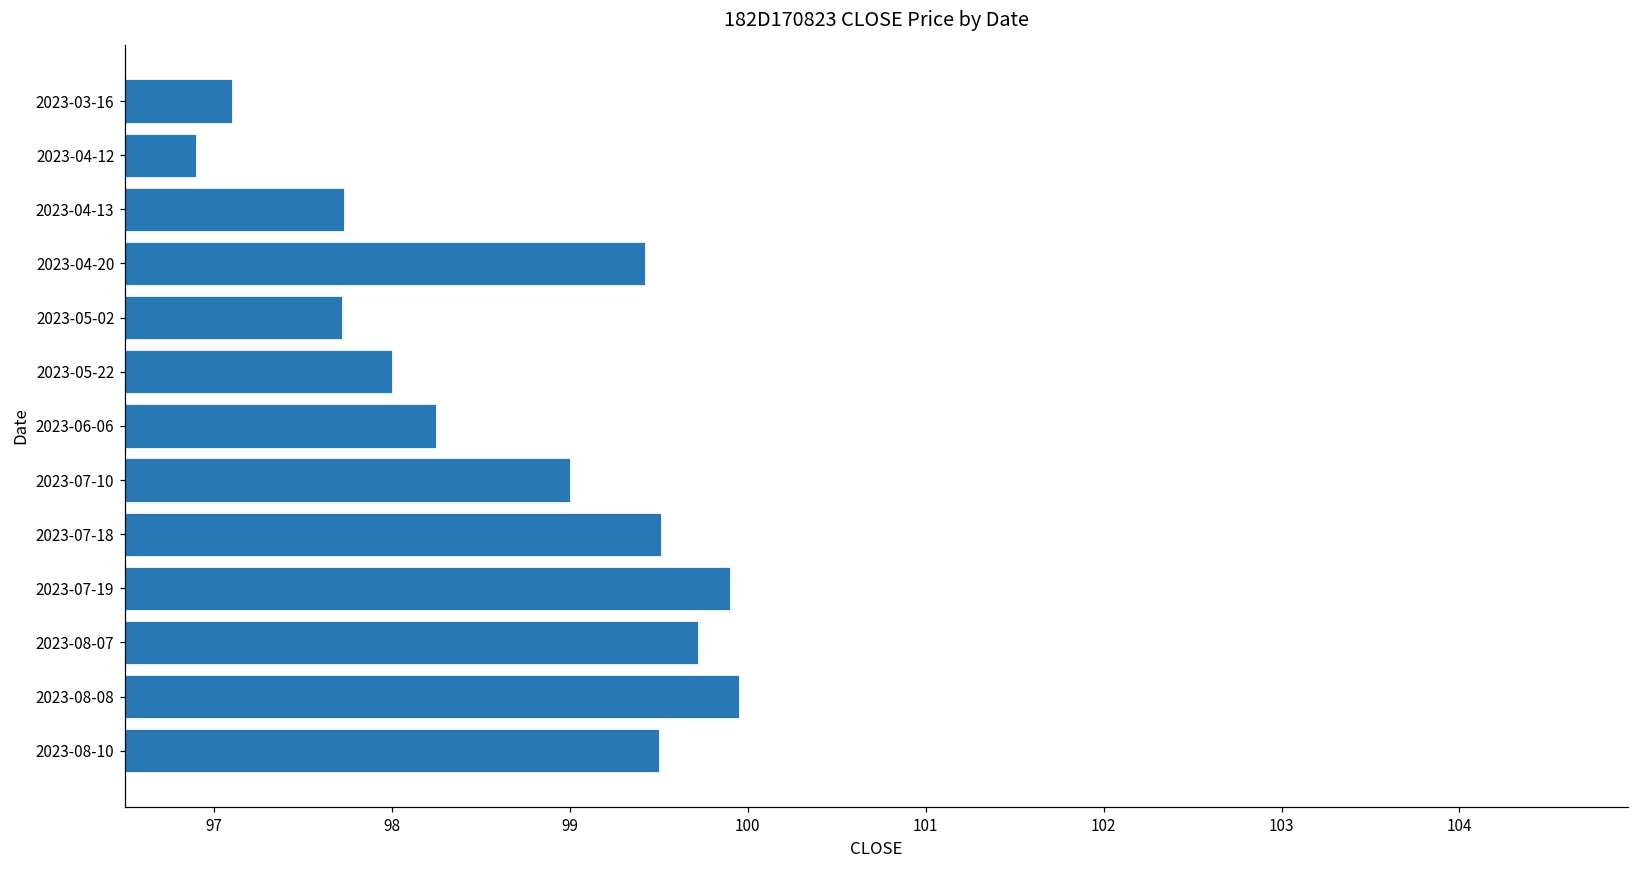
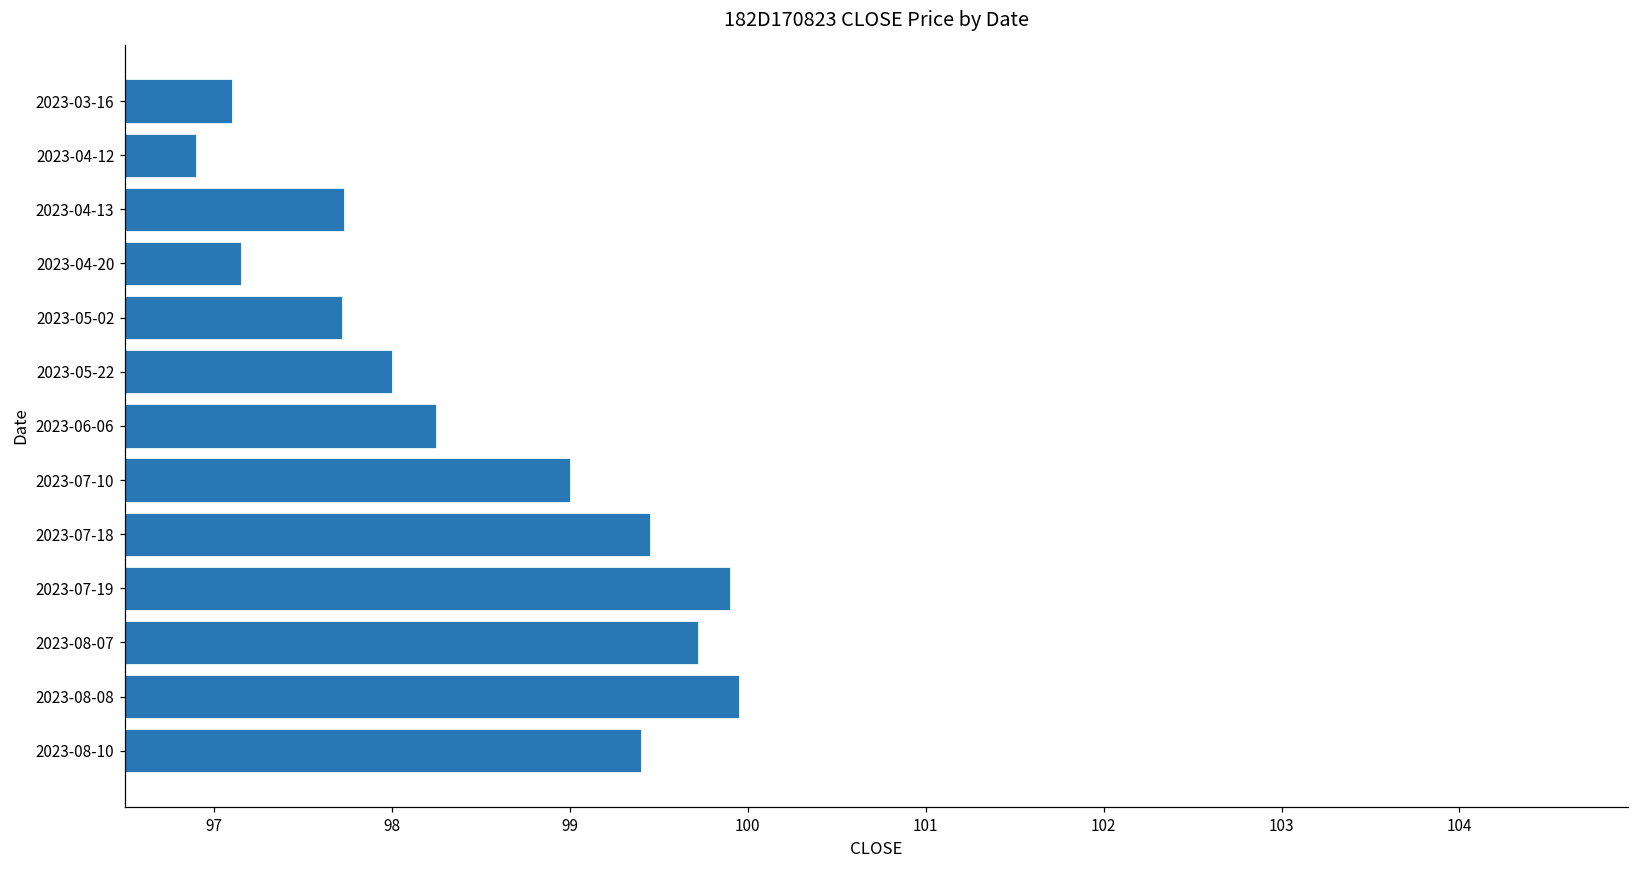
2023-04-20: 99.42 -> 97.15
2023-07-18: 99.51 -> 99.45
2023-08-10: 99.5 -> 99.4
